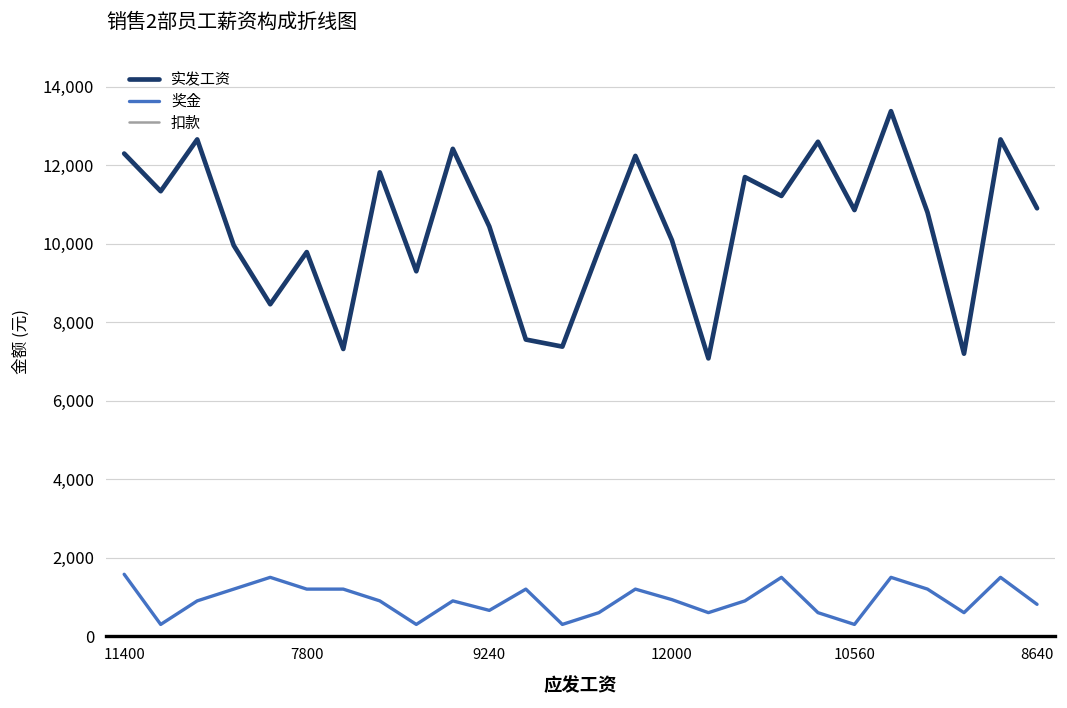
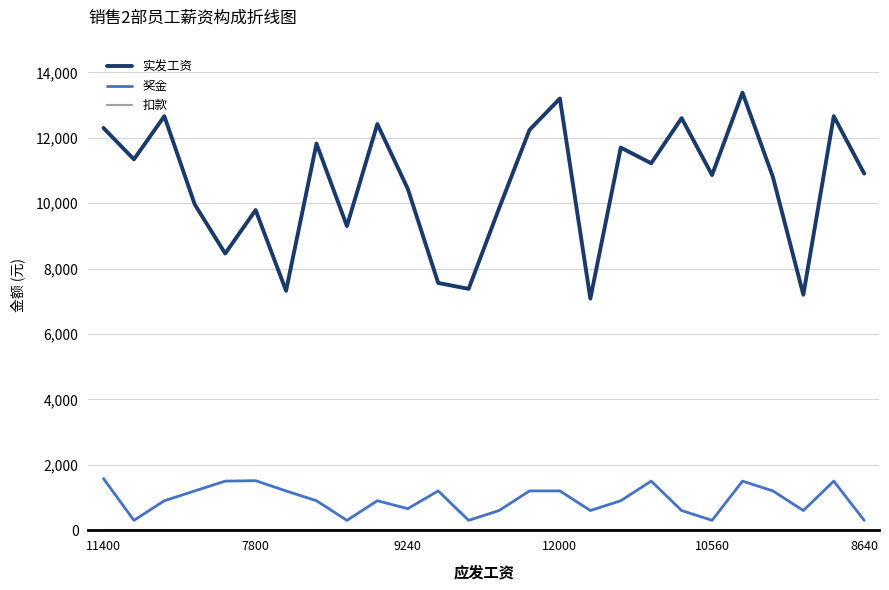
奖金, 7800: 1,200 -> 1,500
实发工资, 12000: 10,100 -> 13,200
奖金, 12000: 900 -> 1,200
奖金, 8640: 800 -> 300
